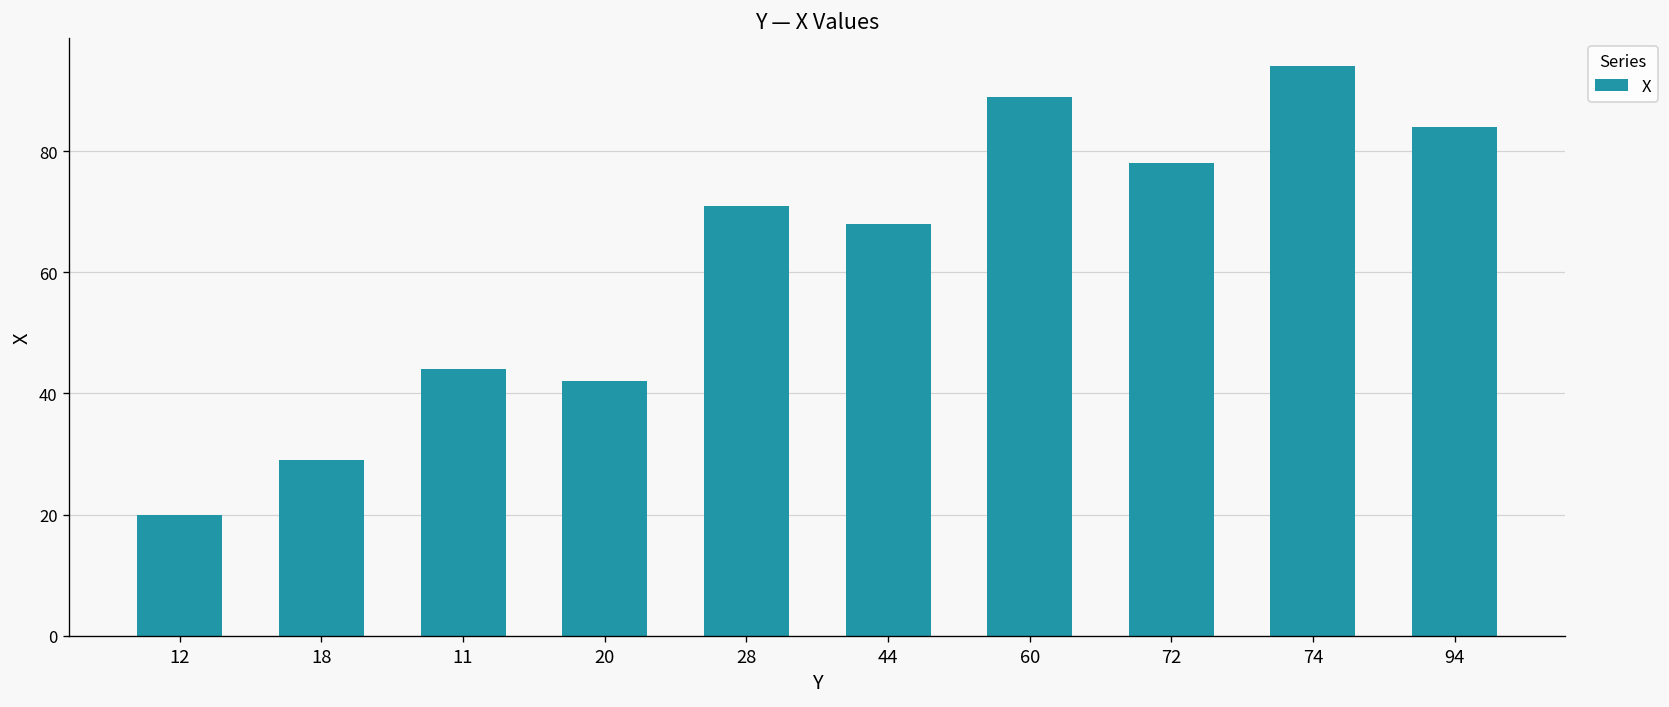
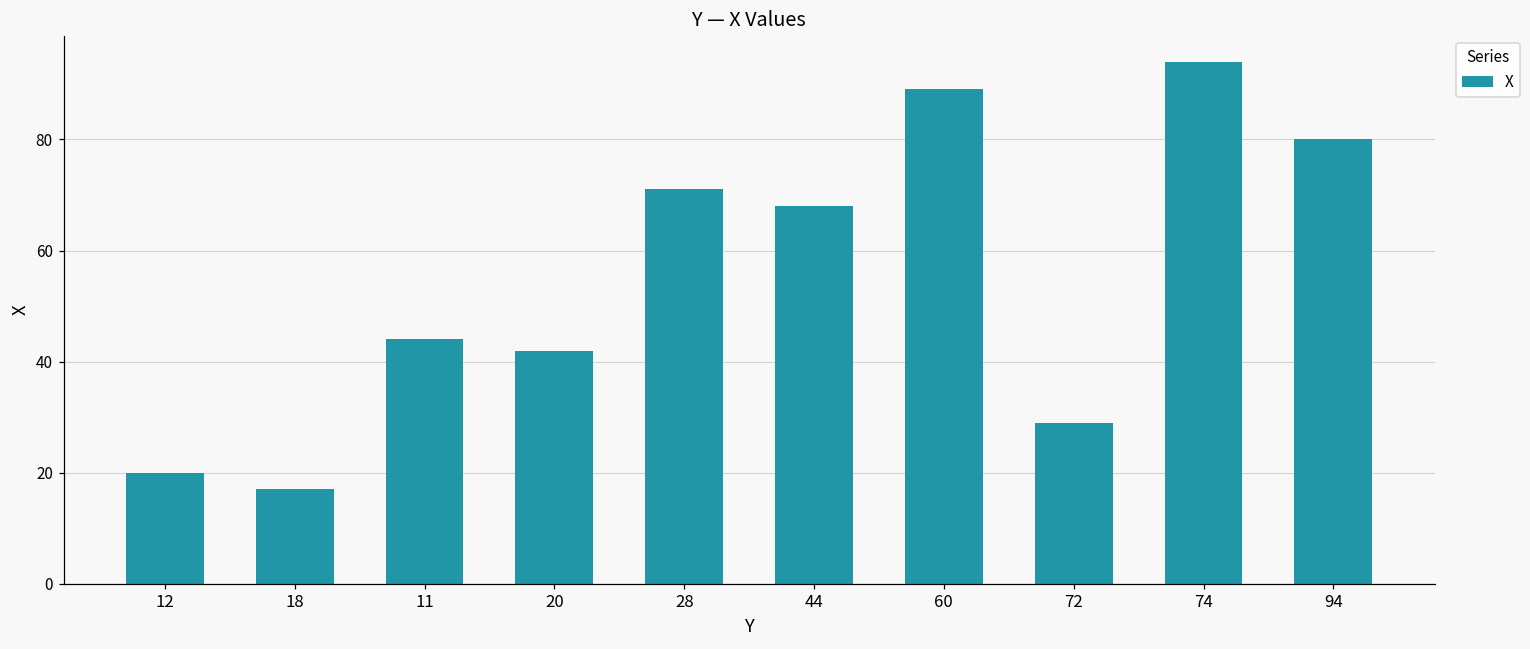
18: 29 -> 17
72: 78 -> 29
94: 84 -> 80
